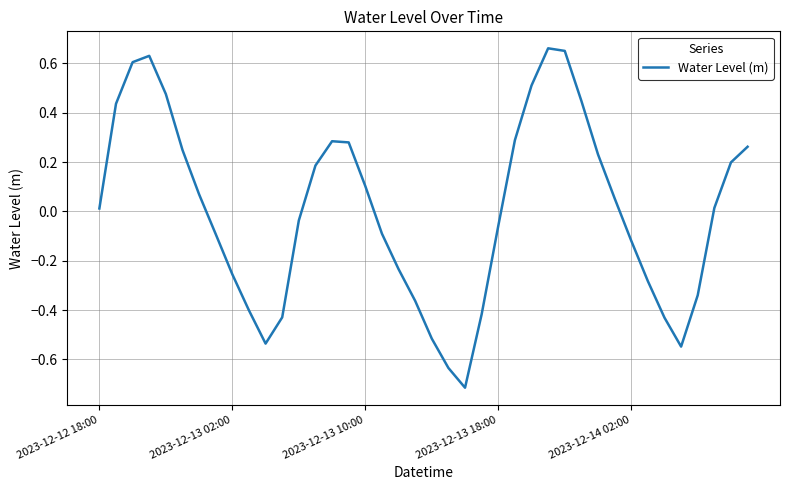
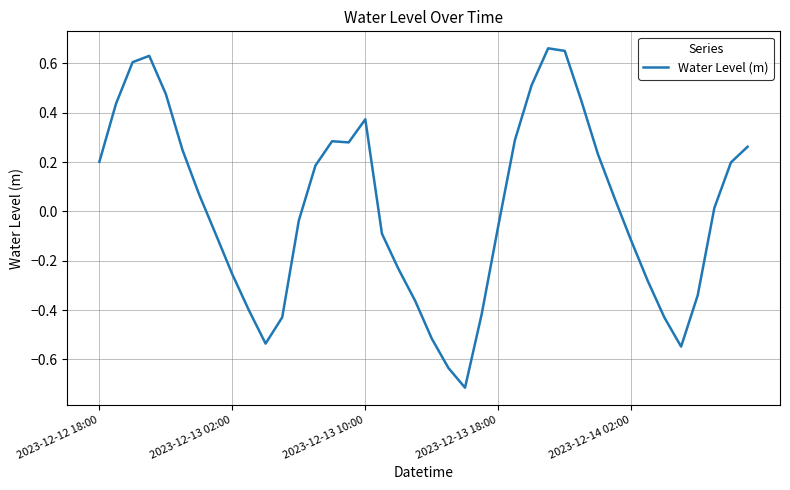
2023-12-12 18:00: 0.01 -> 0.20
2023-12-13 10:00: 0.10 -> 0.37
